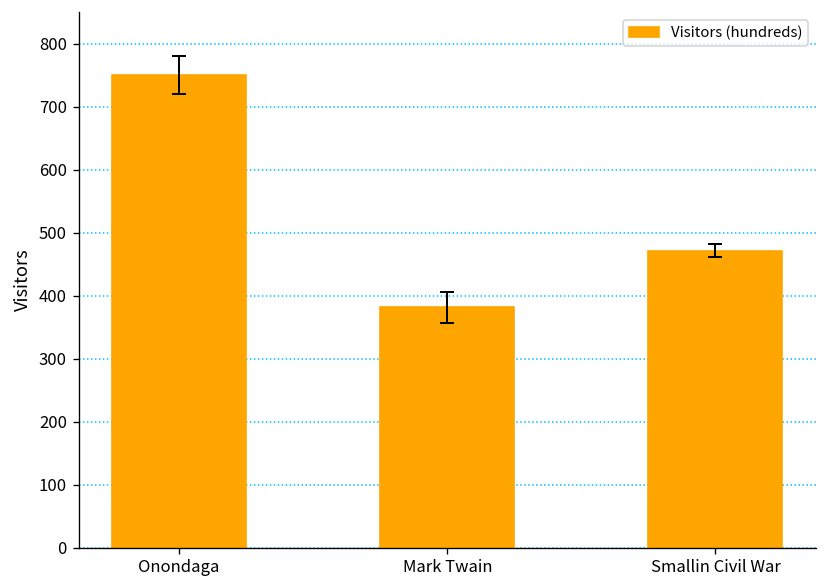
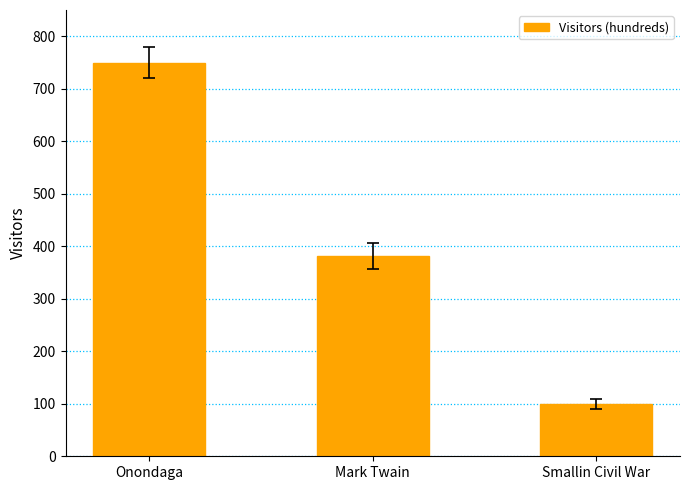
Visitors (hundreds), Smallin Civil War: 470 -> 100
